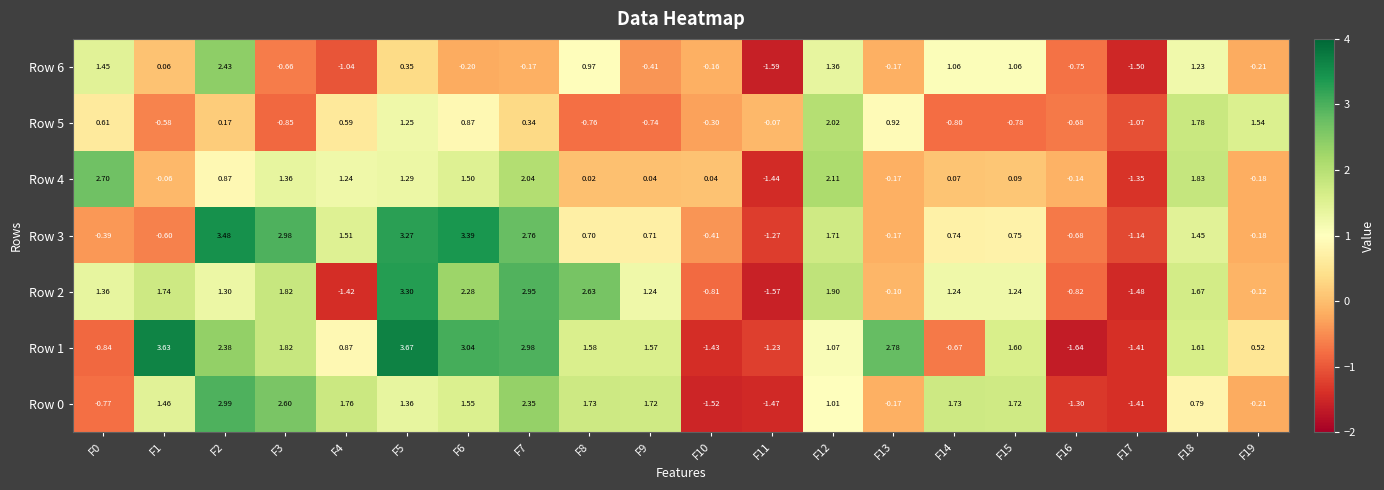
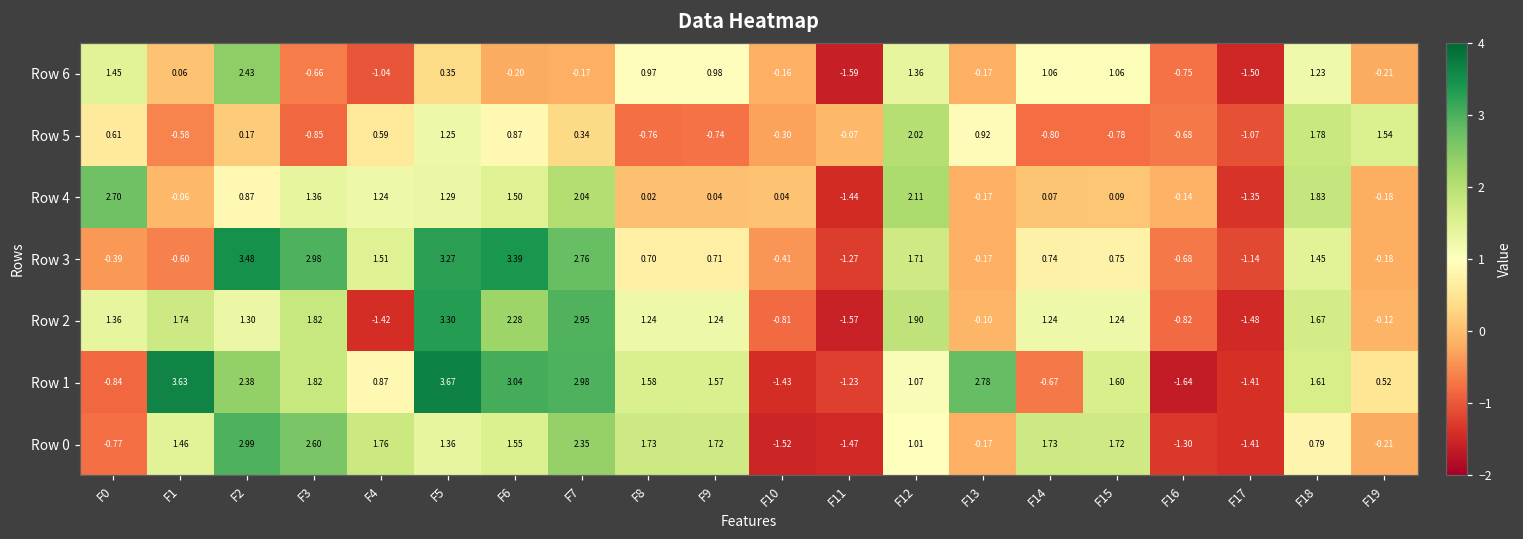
Row 6, F9: -0.41 -> 0.98
Row 2, F8: 2.63 -> 1.24
